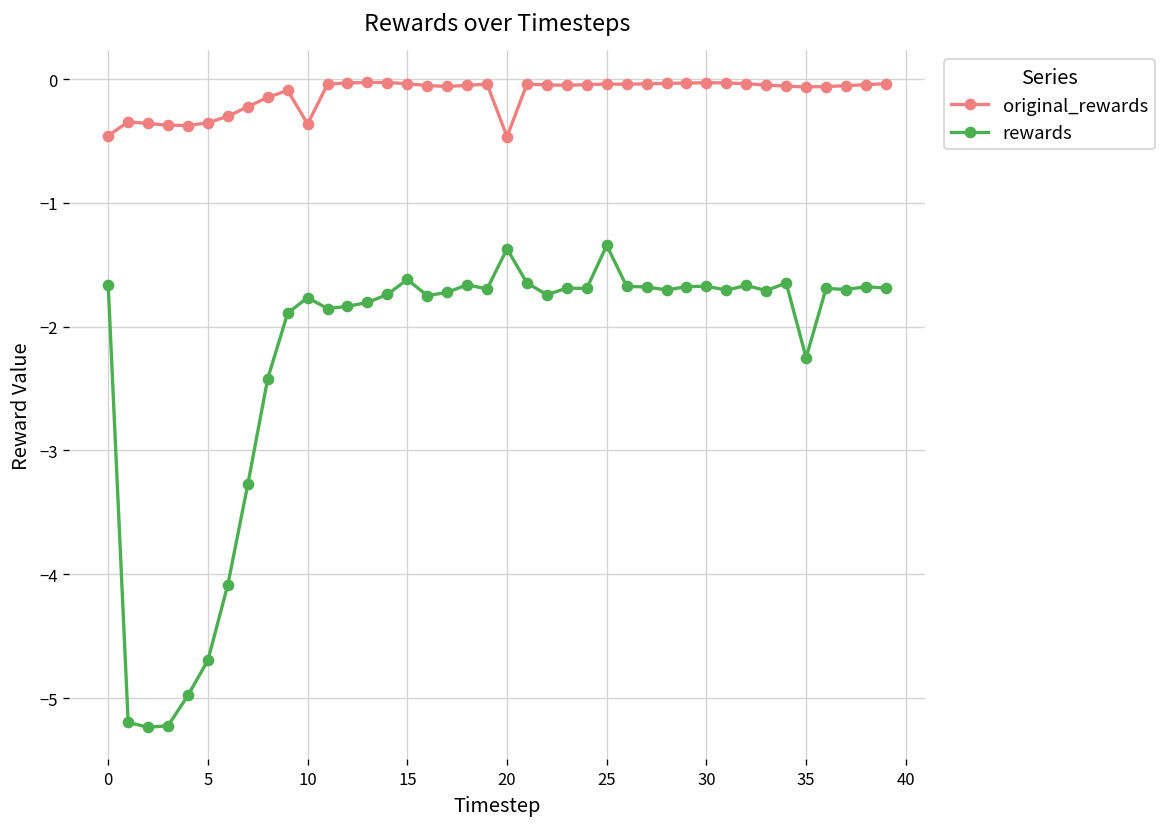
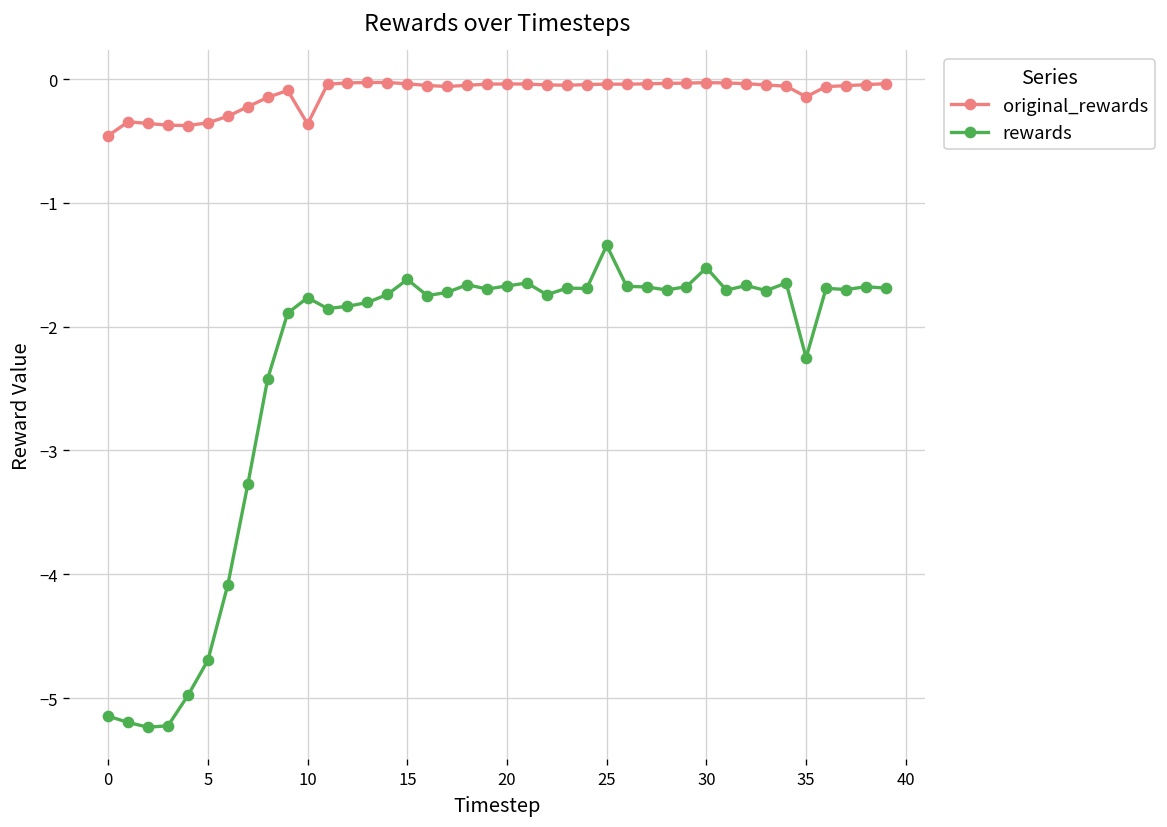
rewards, 0: -1.67 -> -5.15
original_rewards, 20: -0.47 -> -0.04
rewards, 20: -1.37 -> -1.67
rewards, 30: -1.67 -> -1.52
original_rewards, 35: -0.06 -> -0.14
